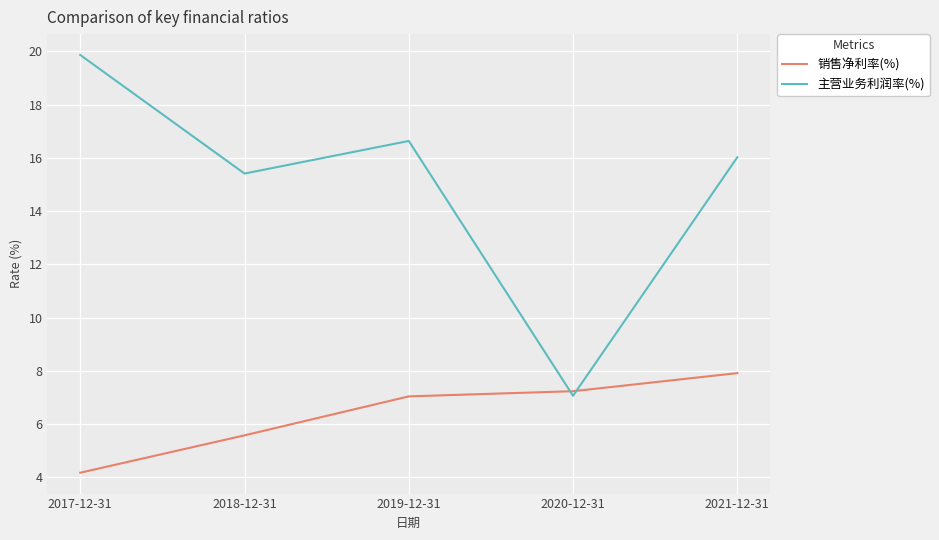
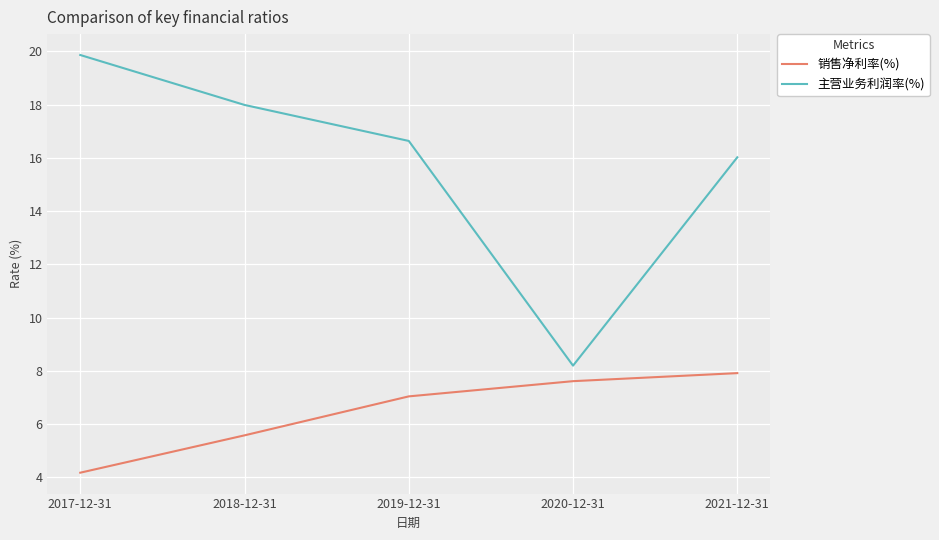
主营业务利润率(%), 2018-12-31: 15.4 -> 18.0
销售净利率(%), 2020-12-31: 7.2 -> 7.6
主营业务利润率(%), 2020-12-31: 7.1 -> 8.2
